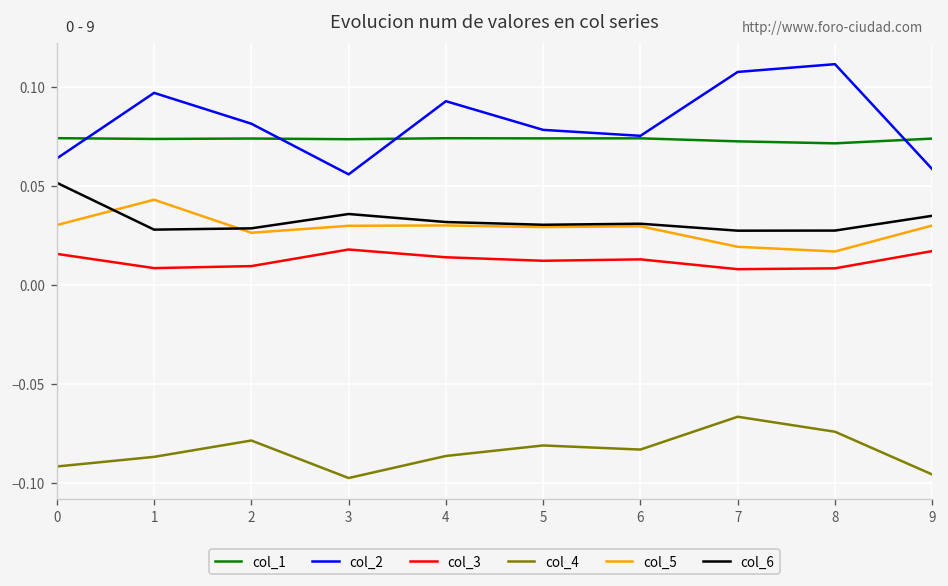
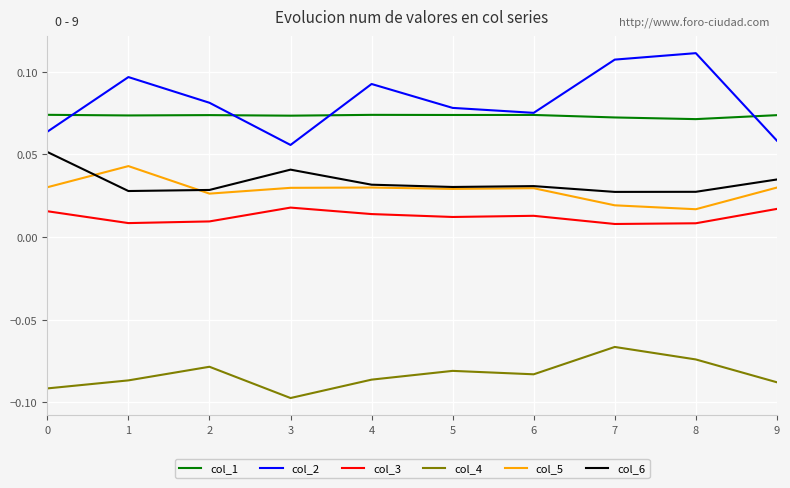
col_6, 3: 0.036 -> 0.041
col_4, 9: -0.096 -> -0.088
